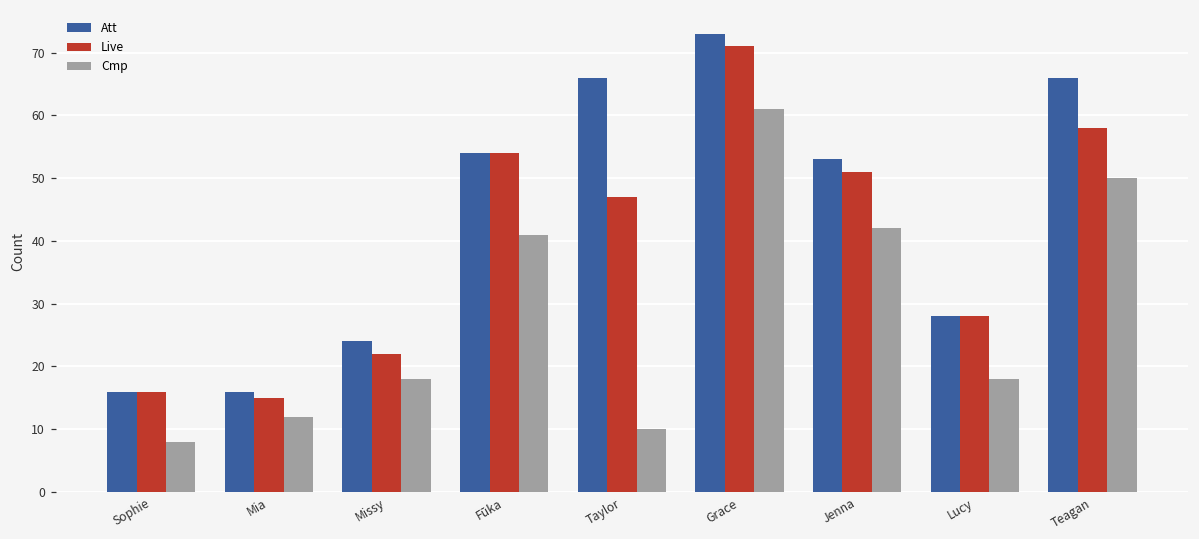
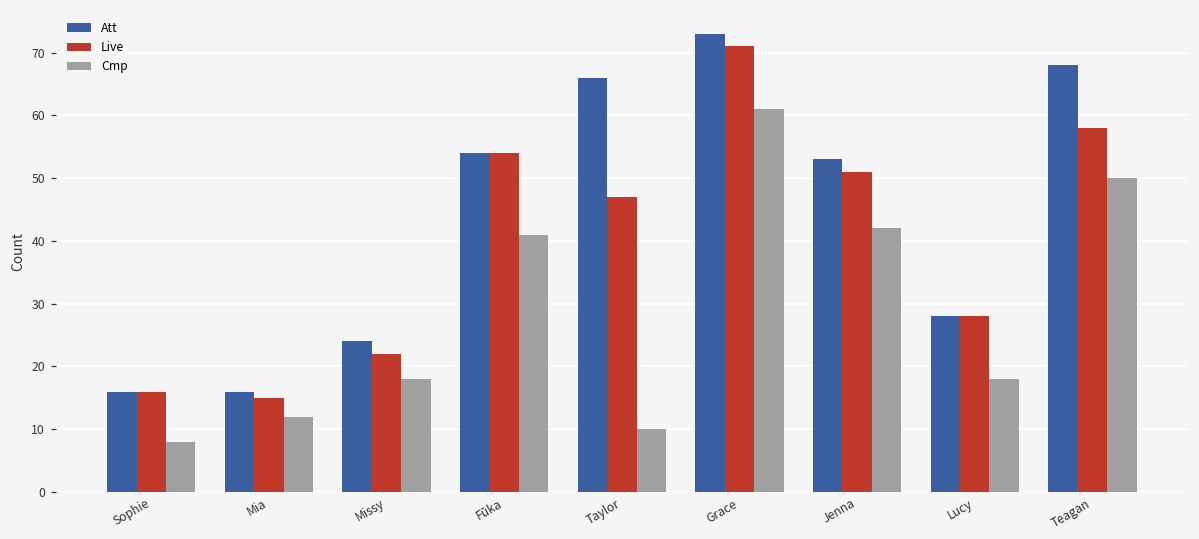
Att, Teagan: 66 -> 68
